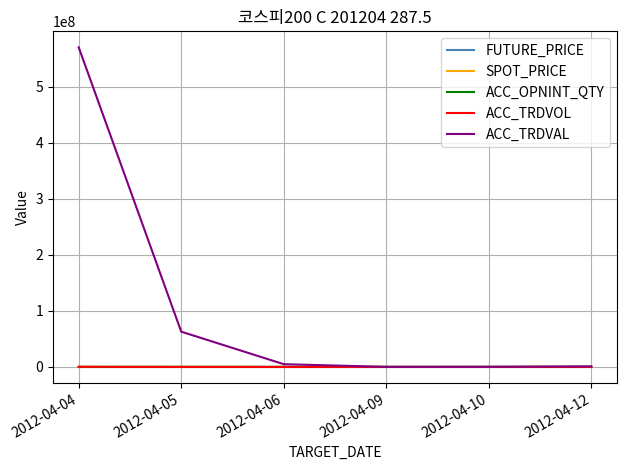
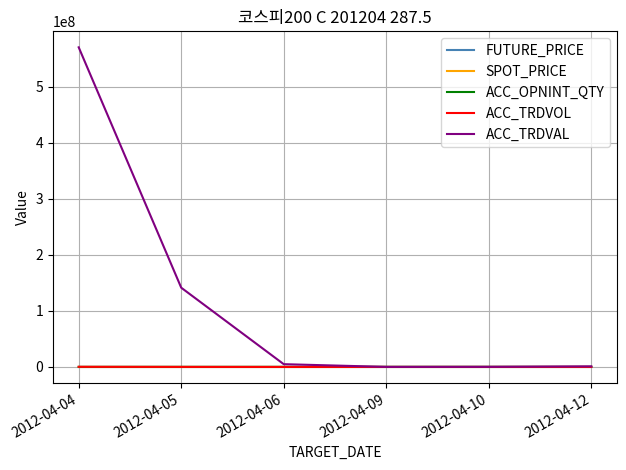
ACC_TRDVAL, 2012-04-05: 60000000 -> 140000000
